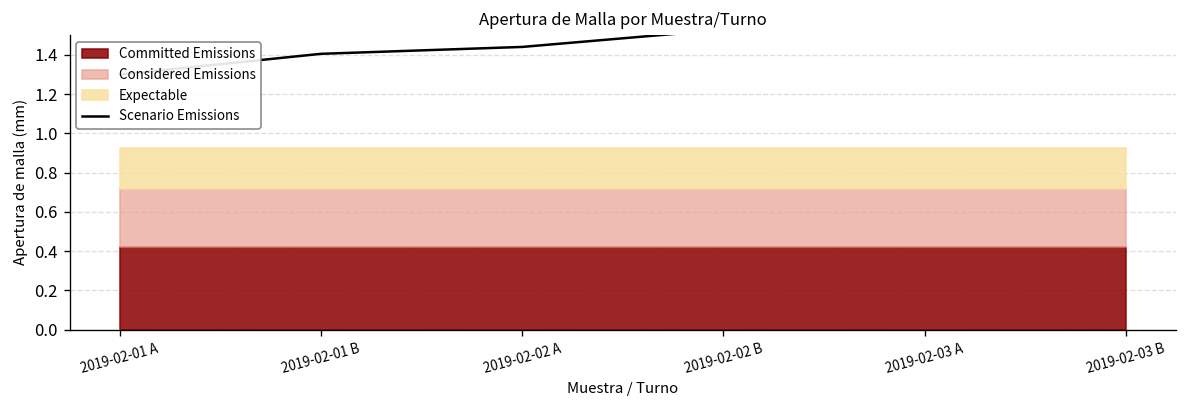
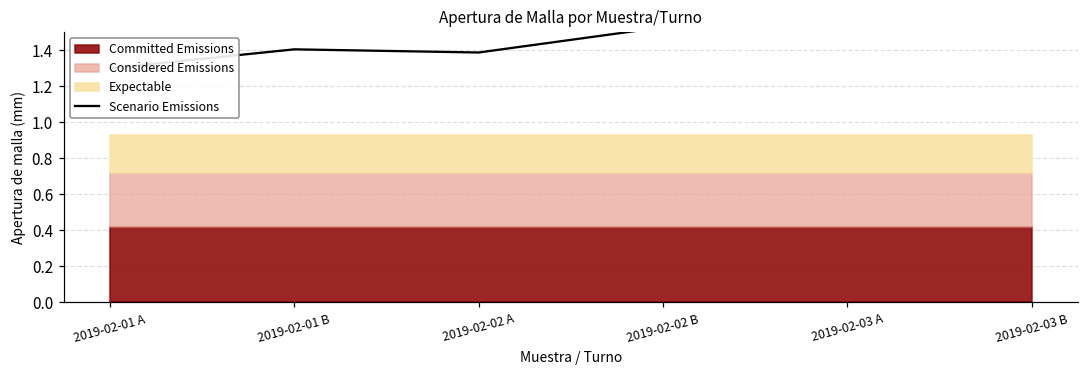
Scenario Emissions, 2019-02-02 A: 1.44 -> 1.39
